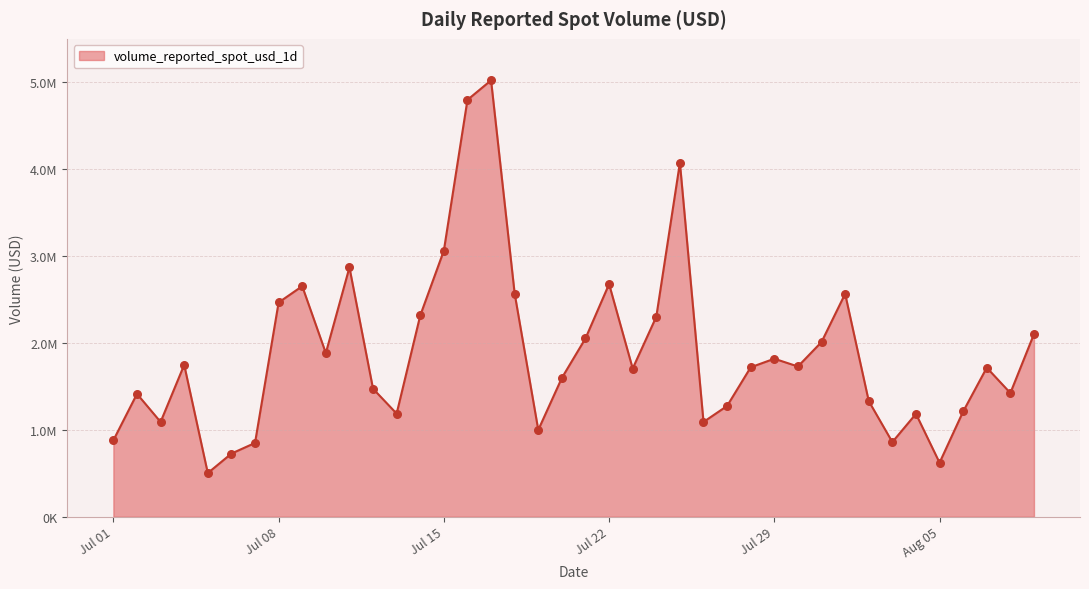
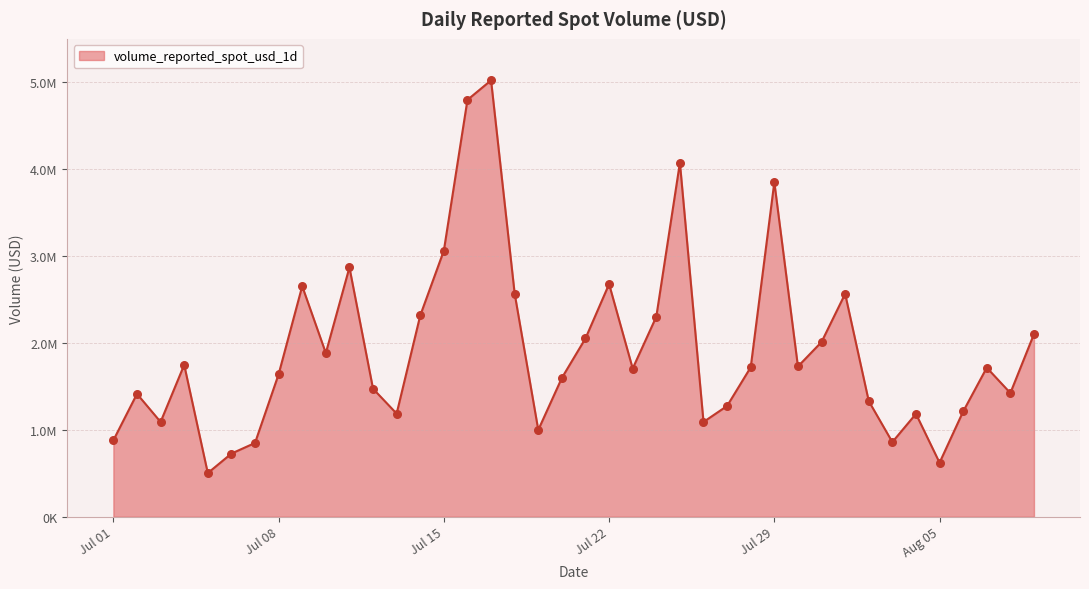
Jul 08: 2500000 -> 1600000
Jul 29: 1800000 -> 3900000
